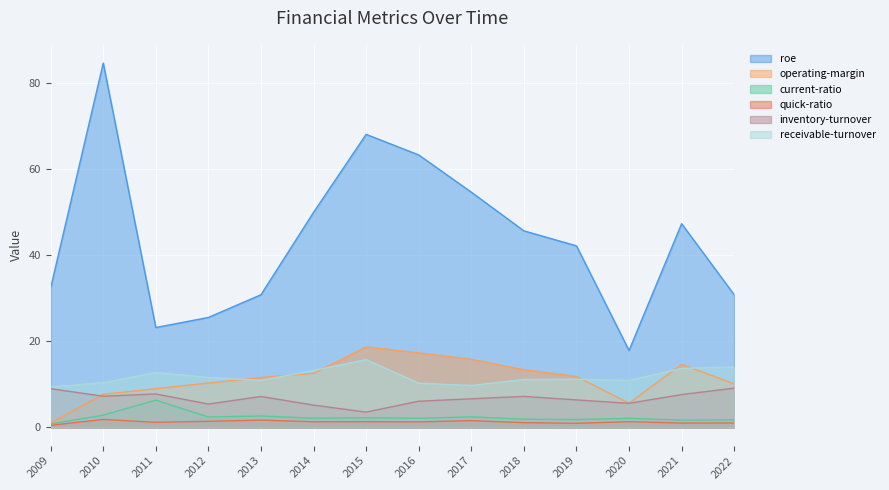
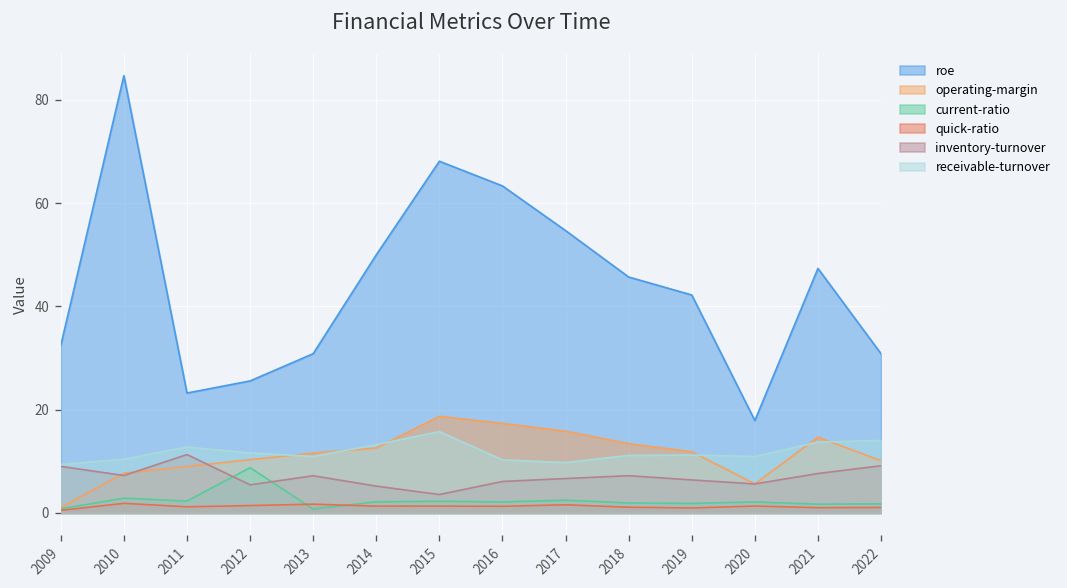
current-ratio, 2011: 6 -> 2
inventory-turnover, 2011: 8 -> 11
current-ratio, 2012: 2 -> 9
current-ratio, 2013: 3 -> 1
